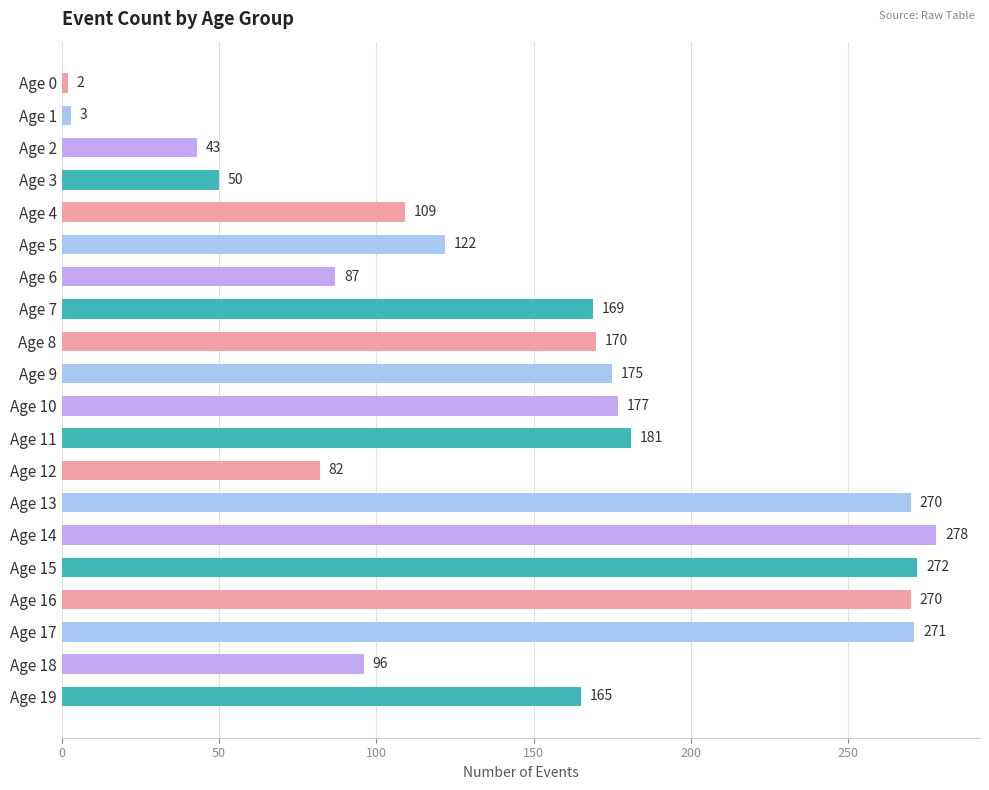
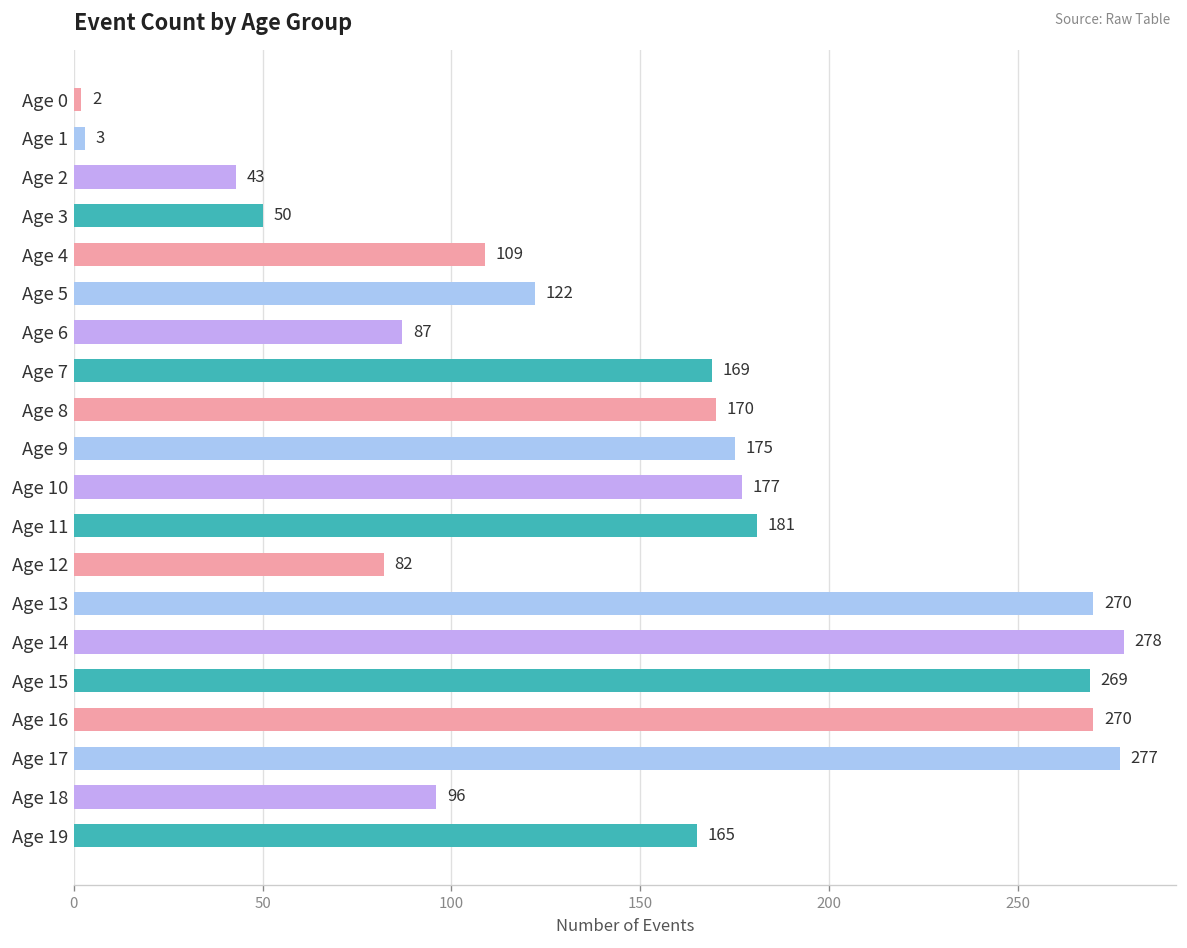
Age 15: 272 -> 269
Age 17: 271 -> 277
